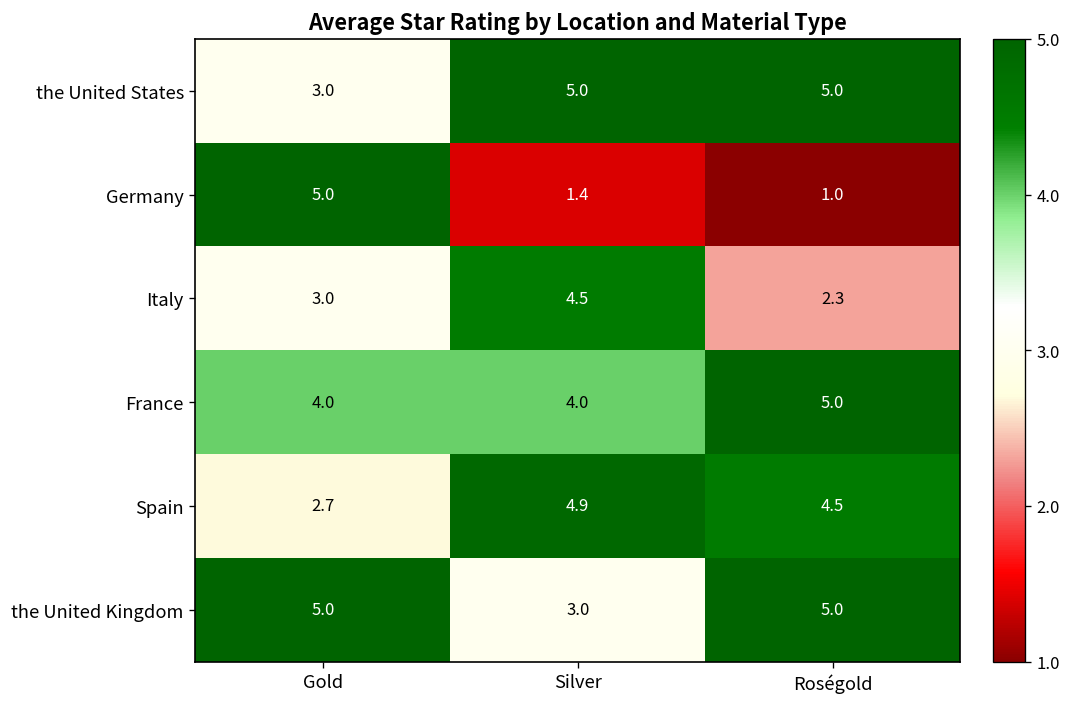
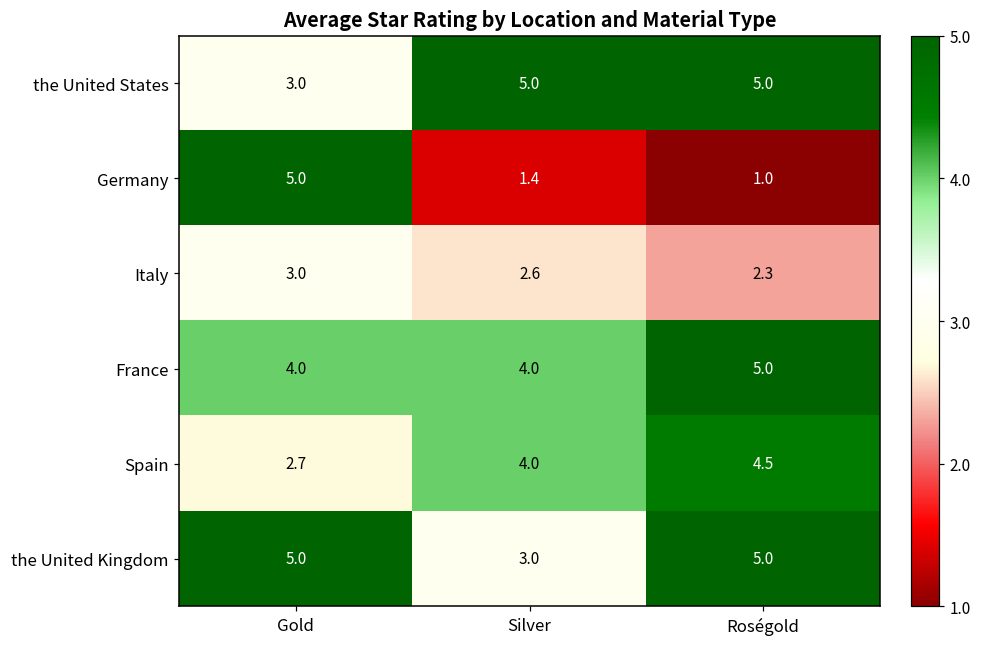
Italy, Silver: 4.5 -> 2.6
Spain, Silver: 4.9 -> 4.0
